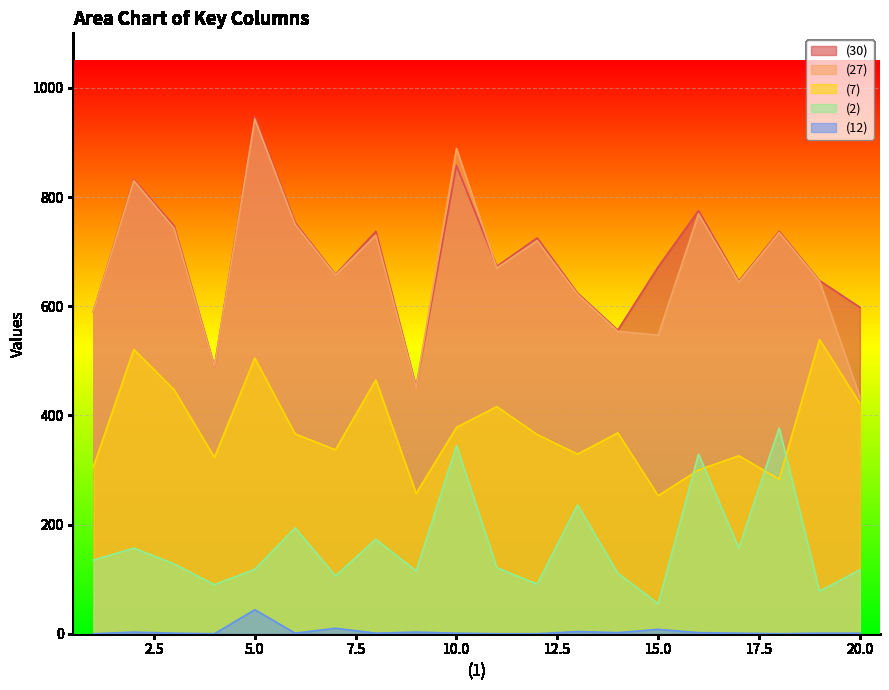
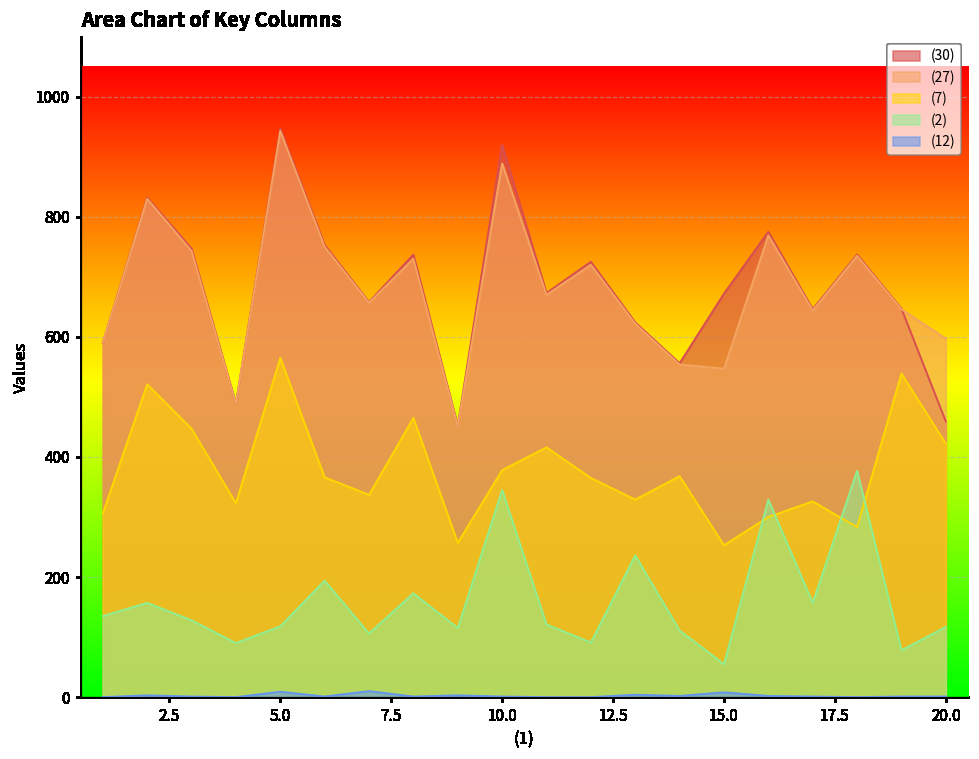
(7), 5.0: 510 -> 570
(12), 5.0: 40 -> 10
(30), 10.0: 860 -> 920
(30), 20.0: 600 -> 460
(27), 20.0: 430 -> 600
